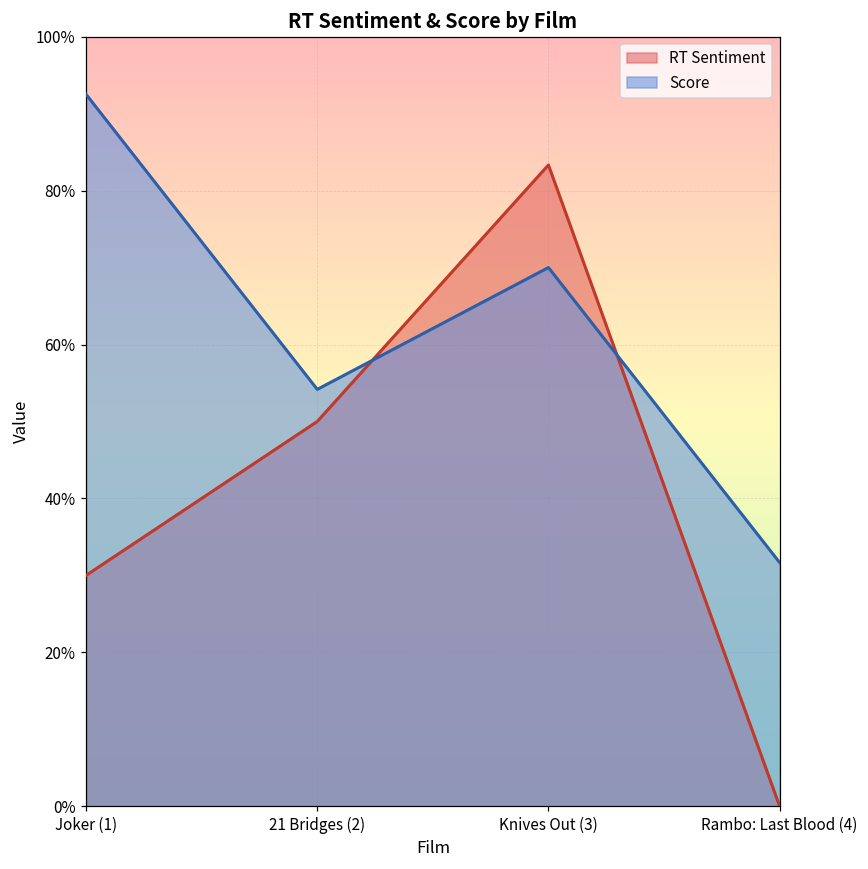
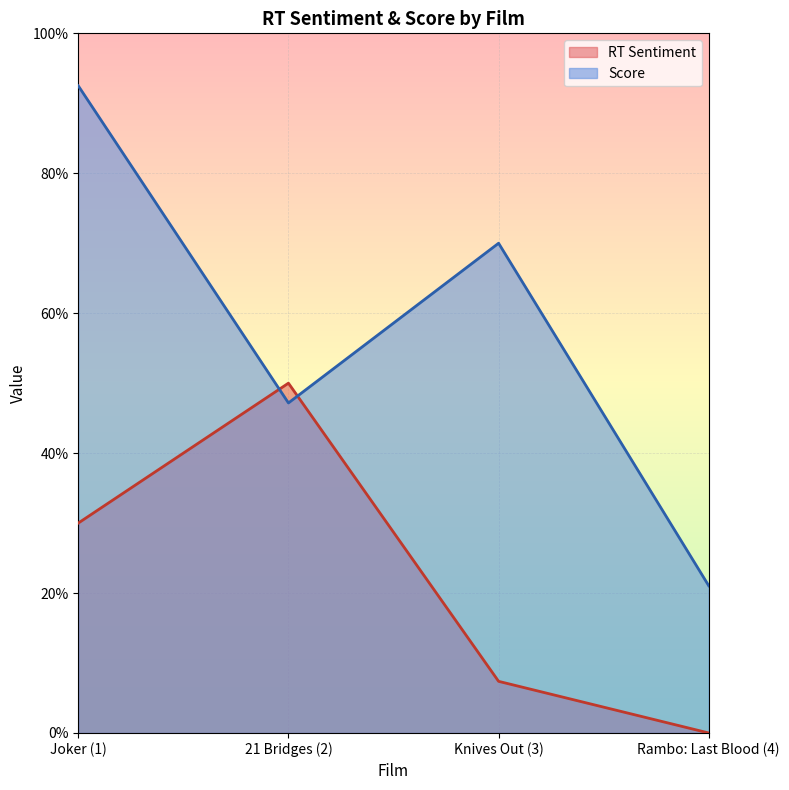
Score, 21 Bridges (2): 54% -> 47%
RT Sentiment, Knives Out (3): 83% -> 7%
Score, Rambo: Last Blood (4): 32% -> 21%
